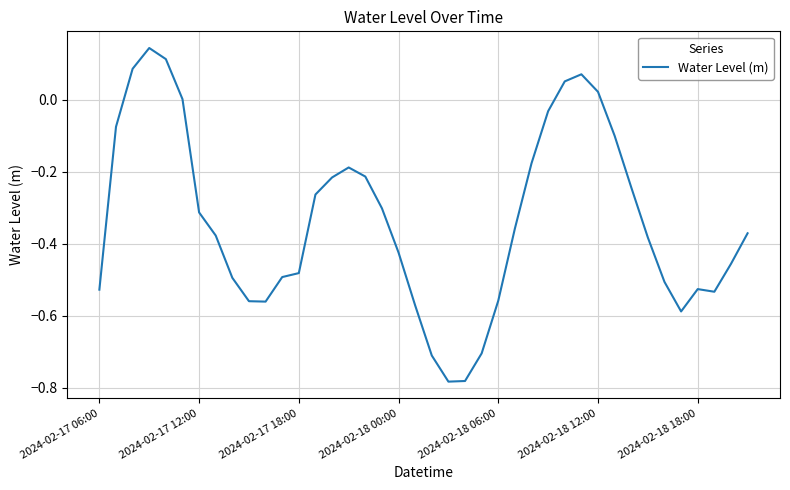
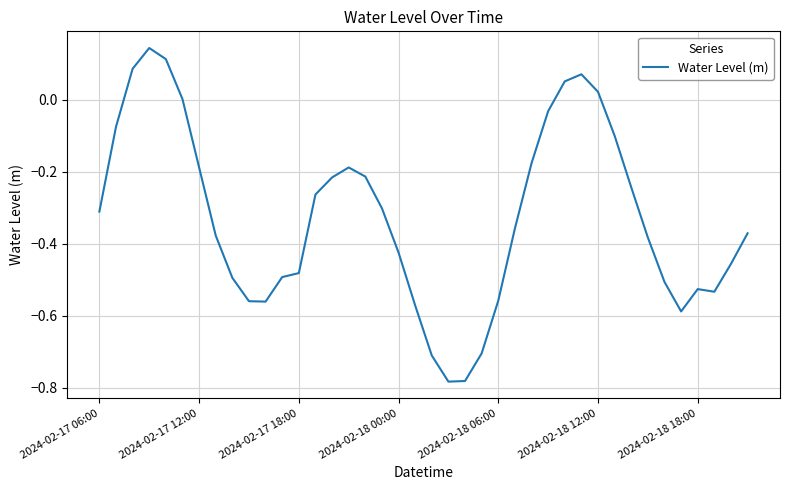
2024-02-17 06:00: -0.53 -> -0.31
2024-02-17 12:00: -0.31 -> -0.19
